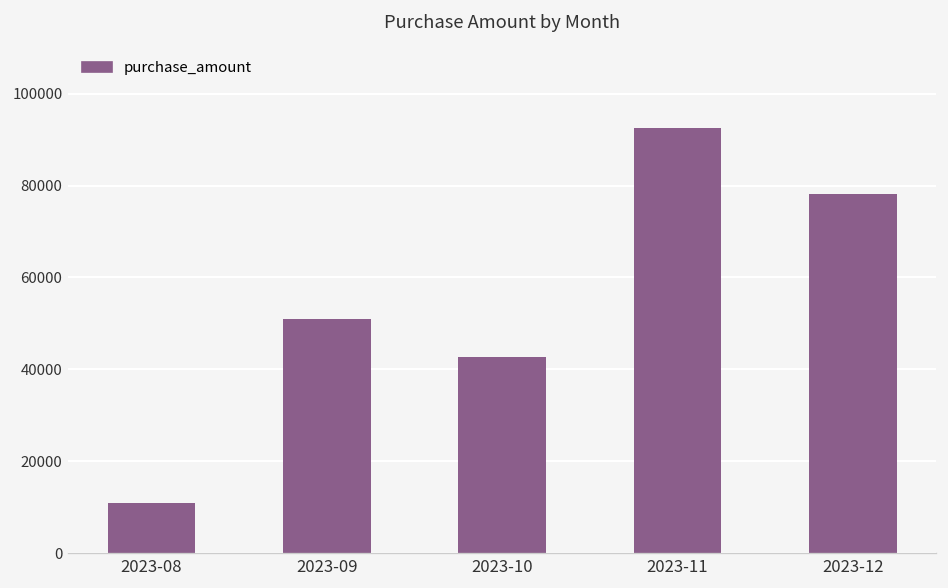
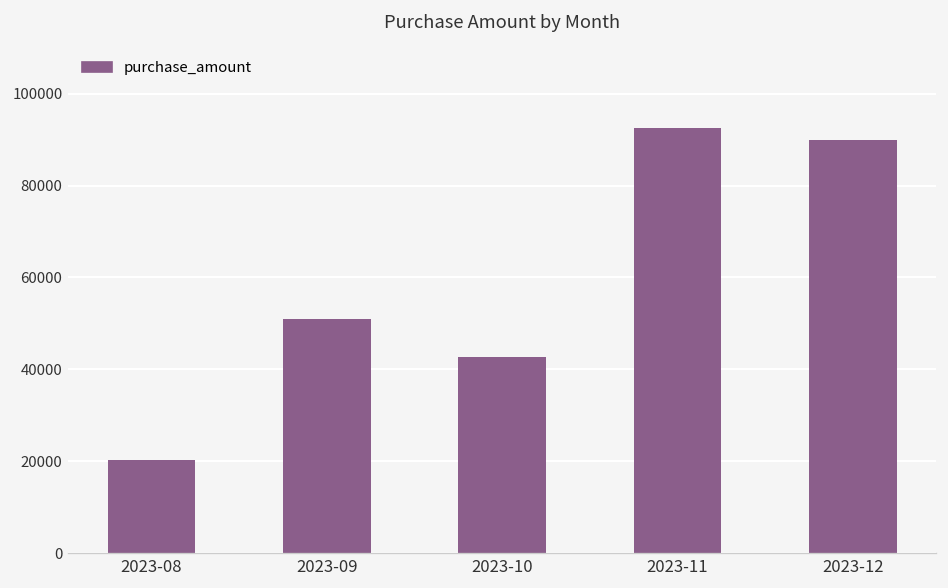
2023-08: 11000 -> 20000
2023-12: 78000 -> 90000
